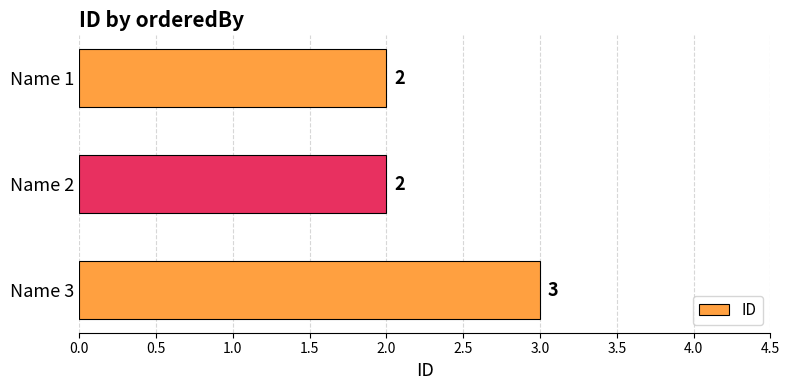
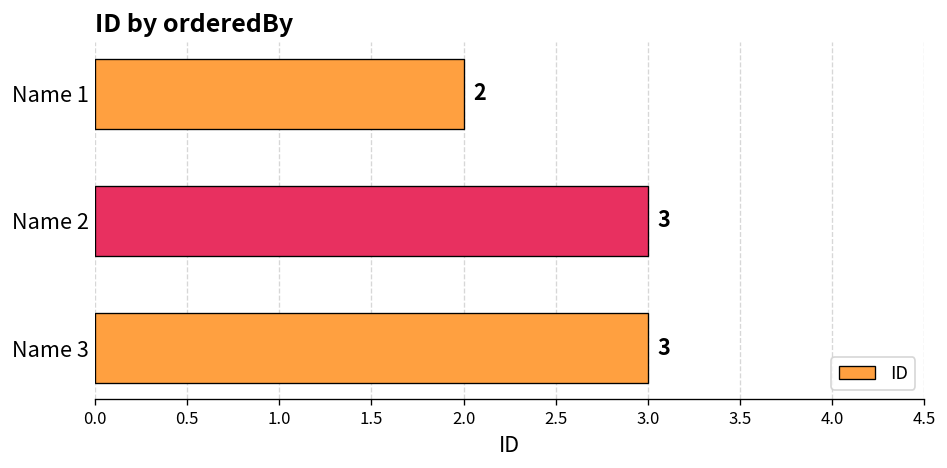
Name 2: 2 -> 3
